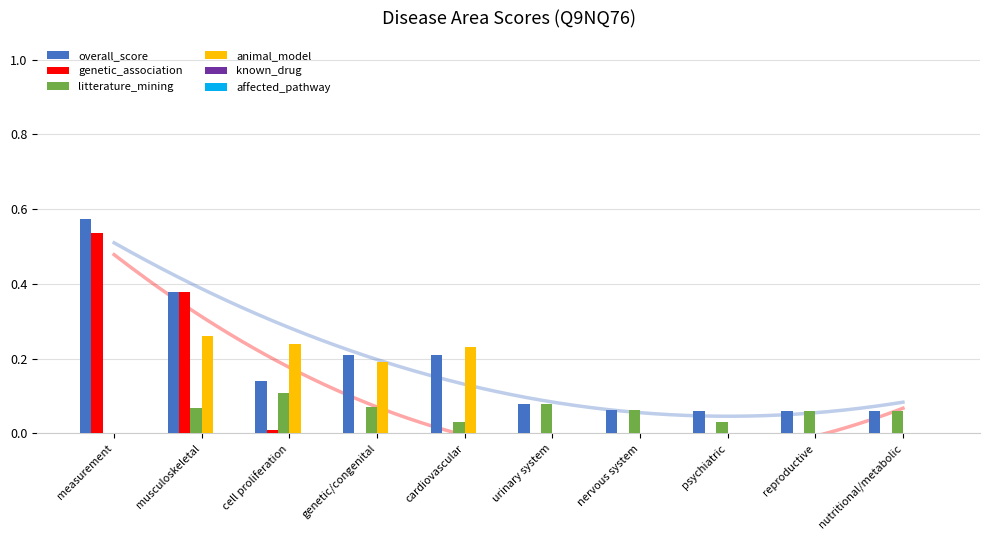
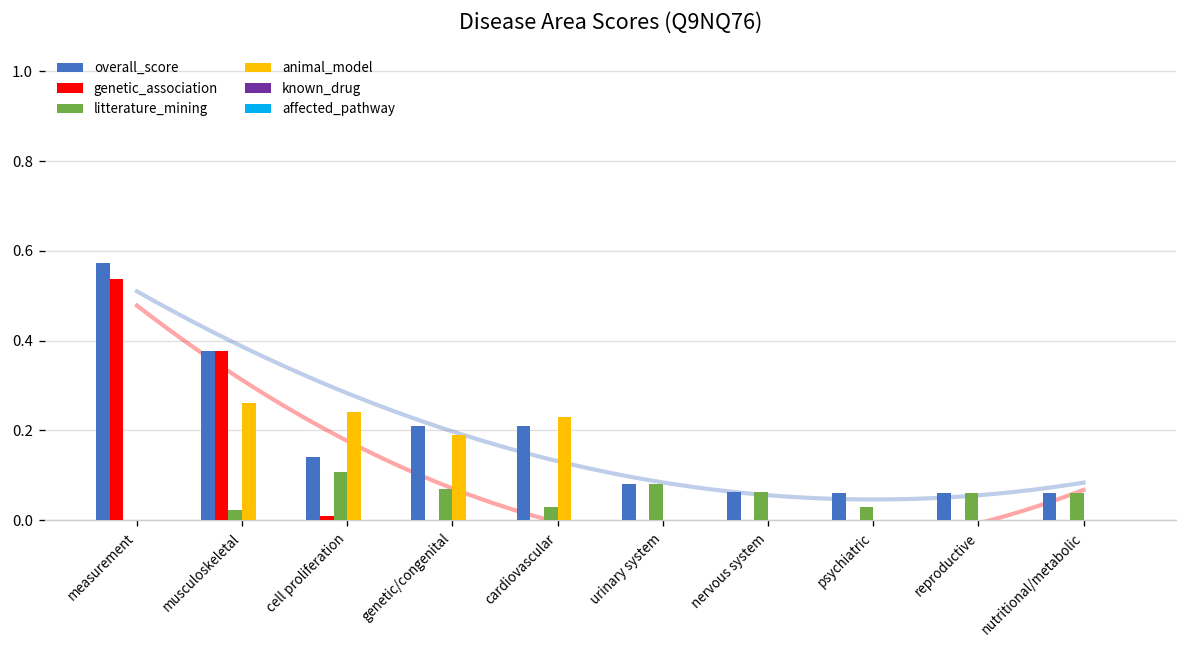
litterature_mining, musculoskeletal: 0.07 -> 0.02
